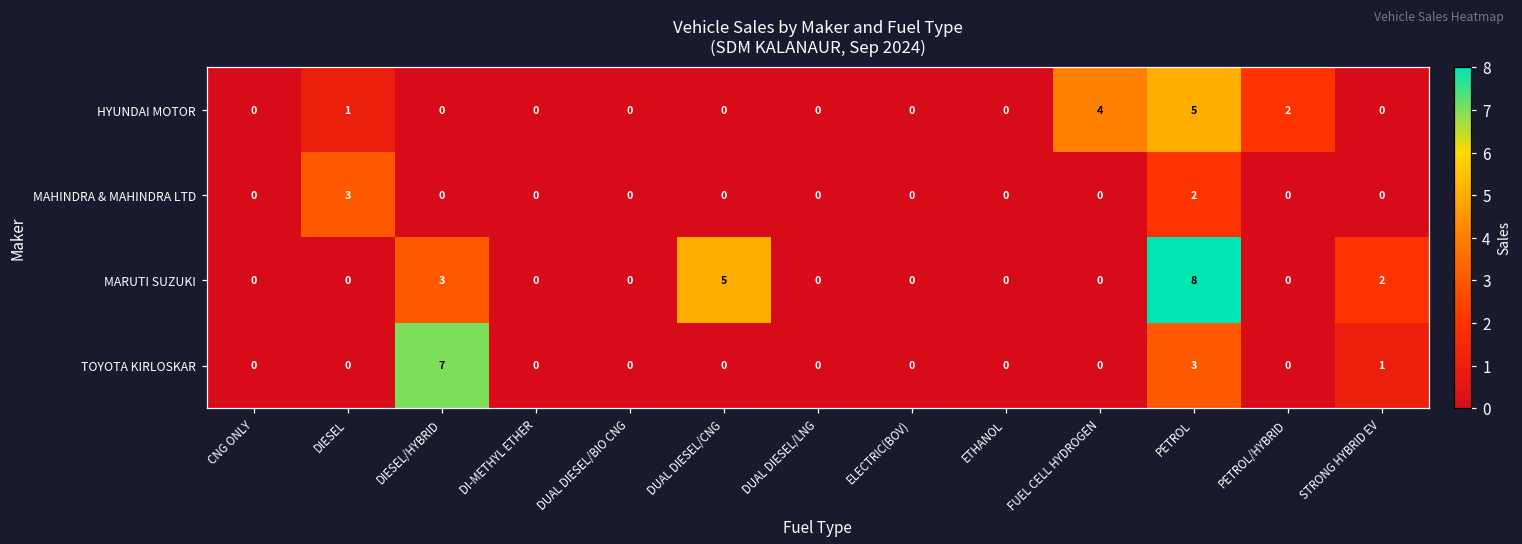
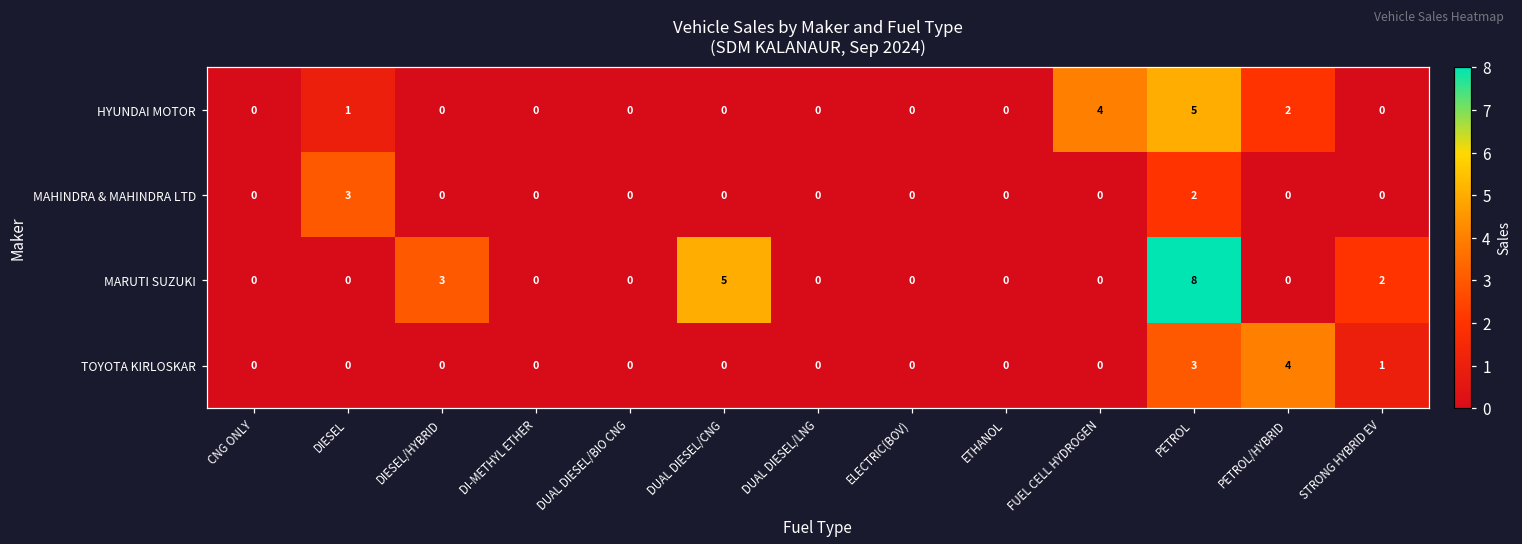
TOYOTA KIRLOSKAR, DIESEL/HYBRID: 7 -> 0
TOYOTA KIRLOSKAR, PETROL/HYBRID: 0 -> 4
